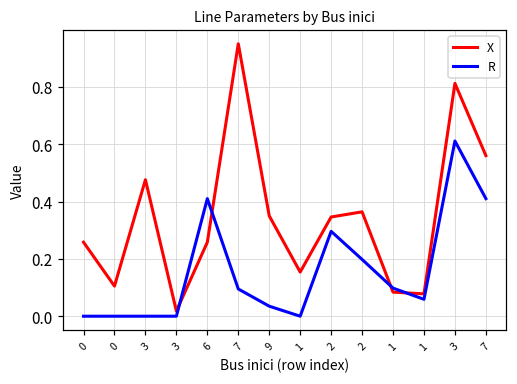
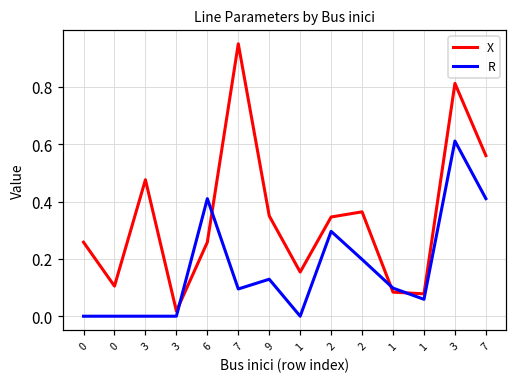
R, 9: 0.04 -> 0.13
